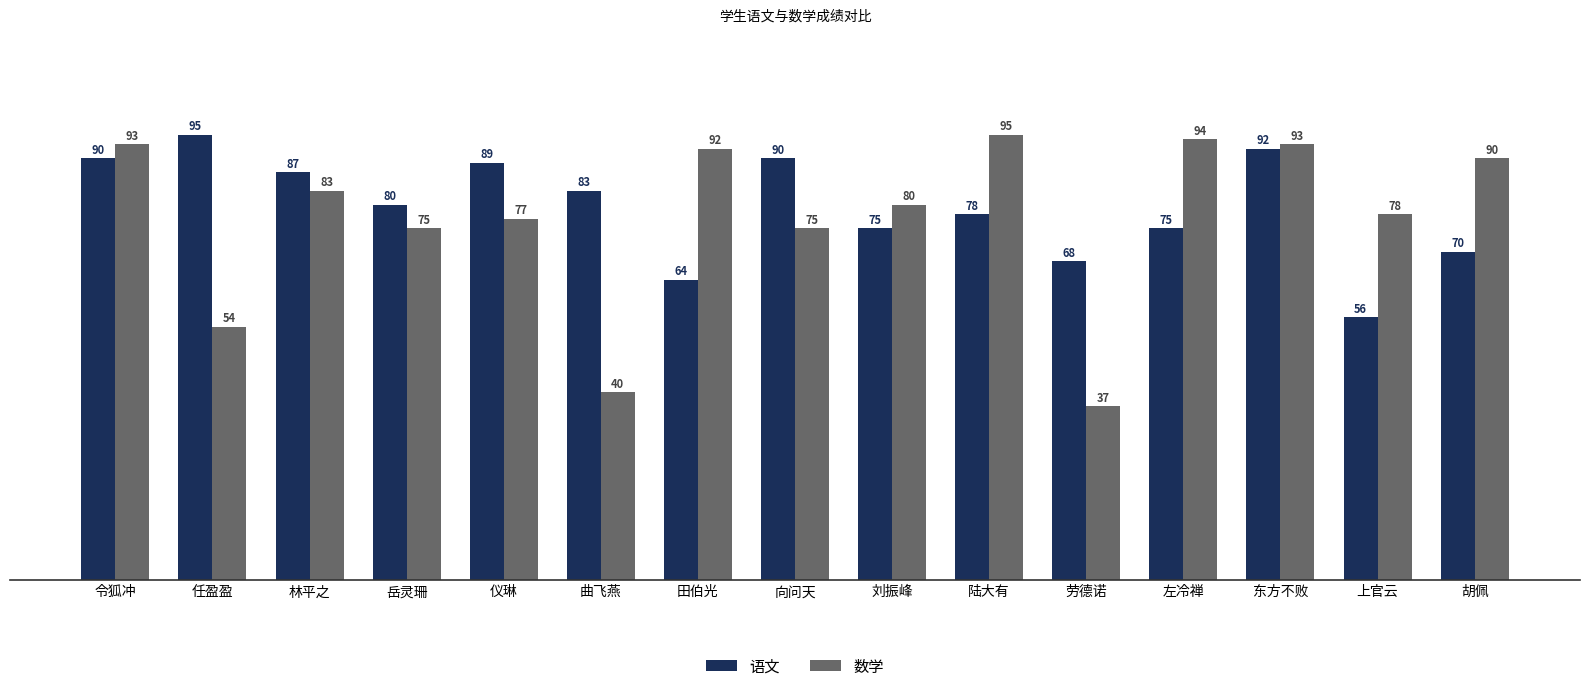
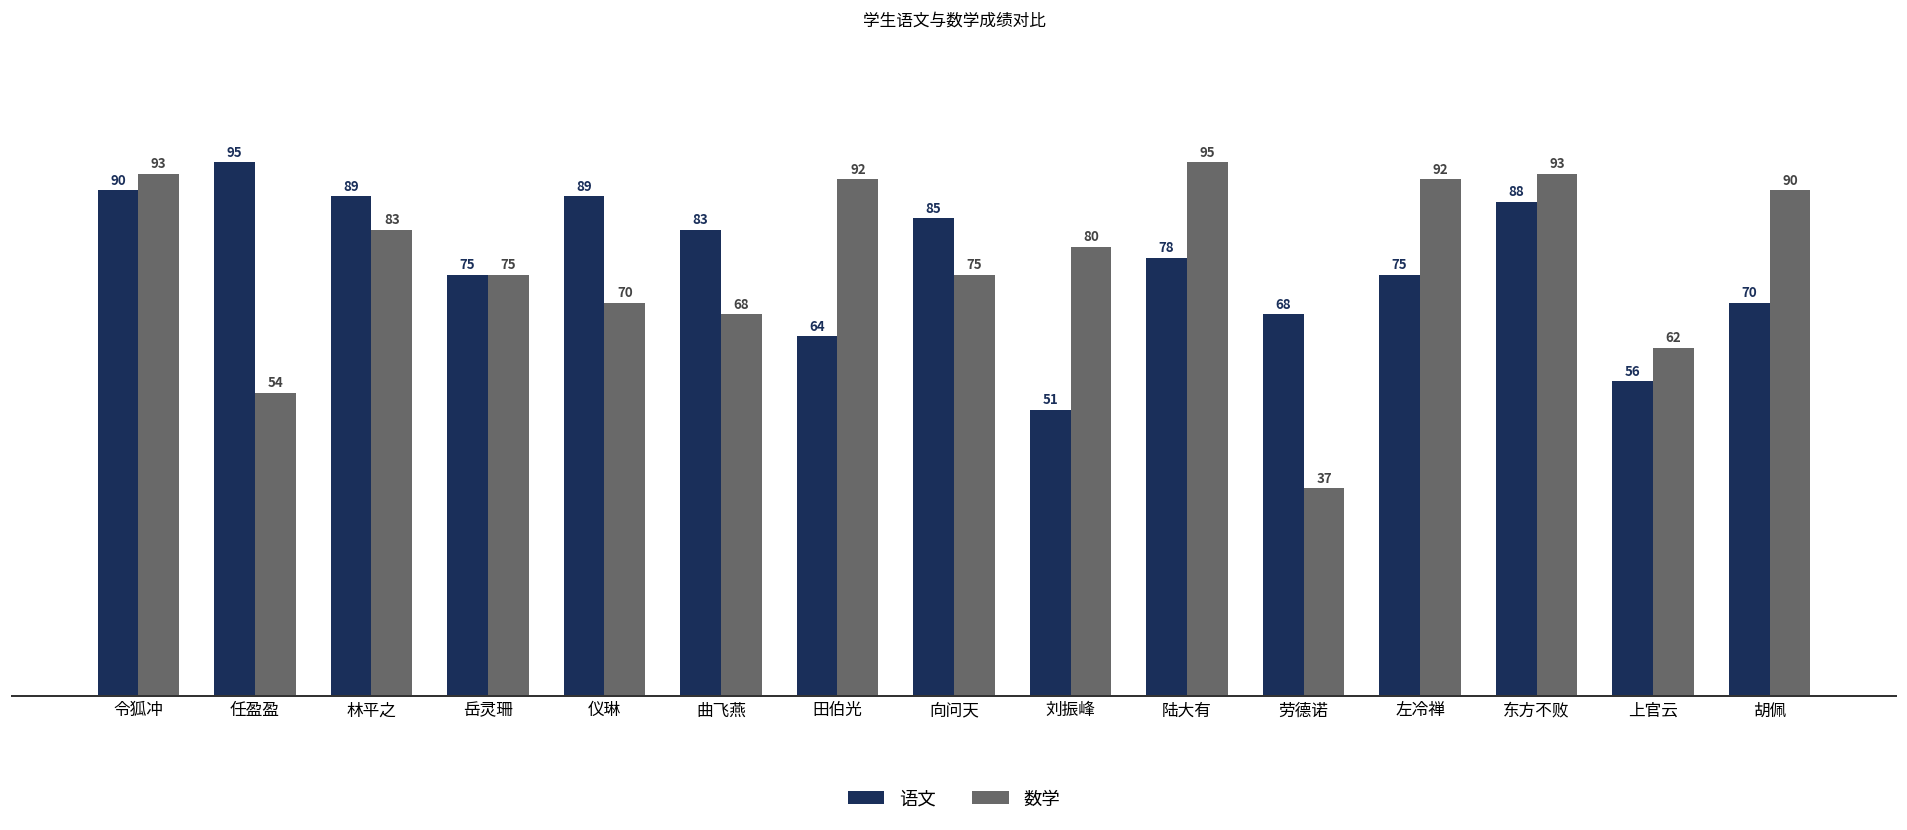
语文, 林平之: 87 -> 89
语文, 岳灵珊: 80 -> 75
数学, 仪琳: 77 -> 70
数学, 曲飞燕: 40 -> 68
语文, 向问天: 90 -> 85
语文, 刘振峰: 75 -> 51
数学, 左冷禅: 94 -> 92
语文, 东方不败: 92 -> 88
数学, 上官云: 78 -> 62
